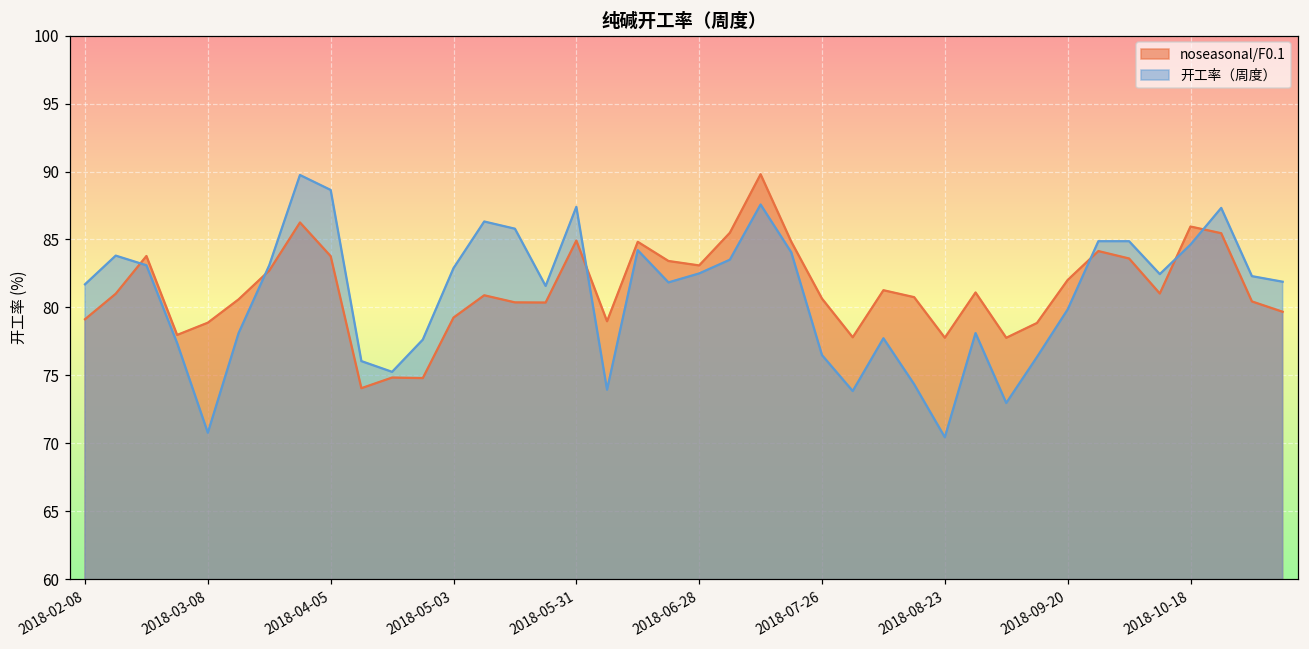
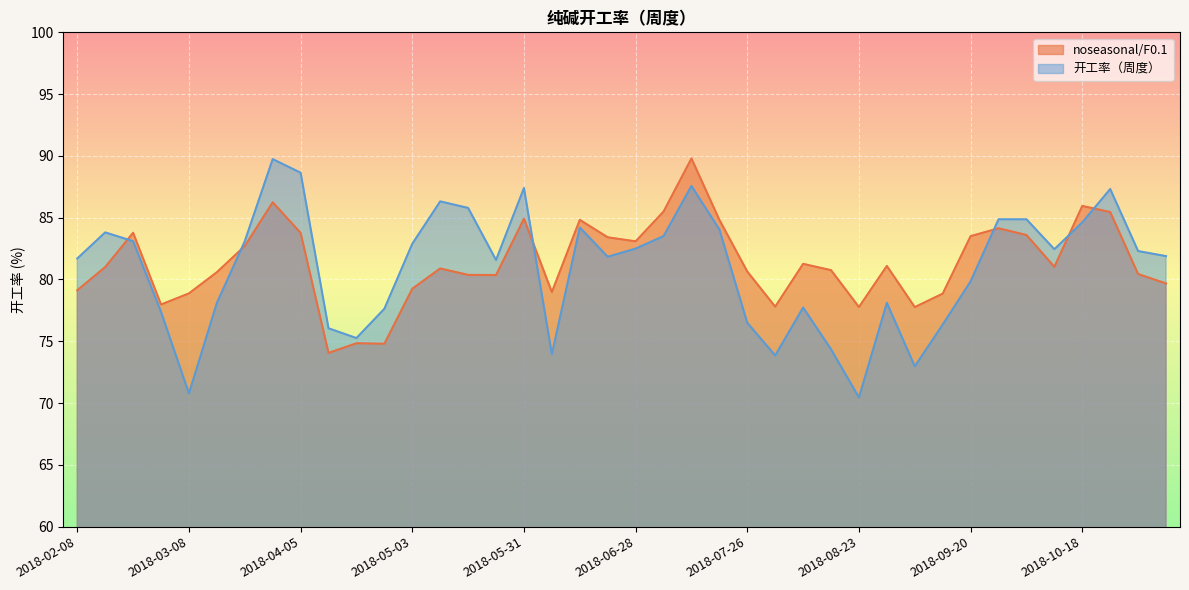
noseasonal/F0.1, 2018-09-20: 82.0 -> 83.5
